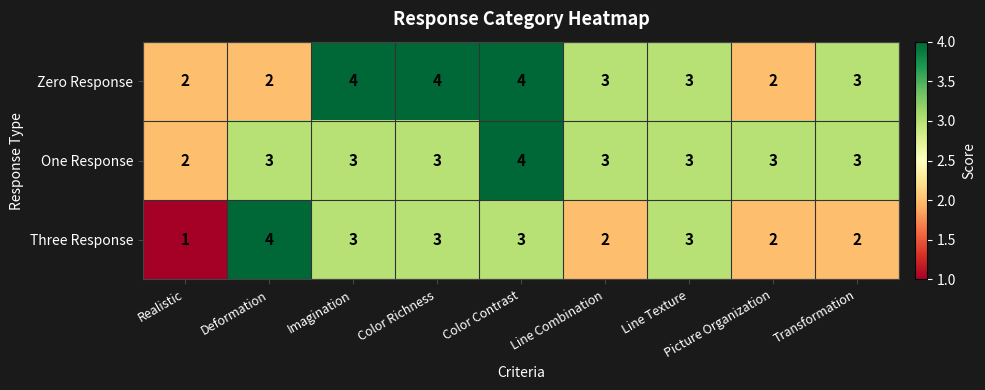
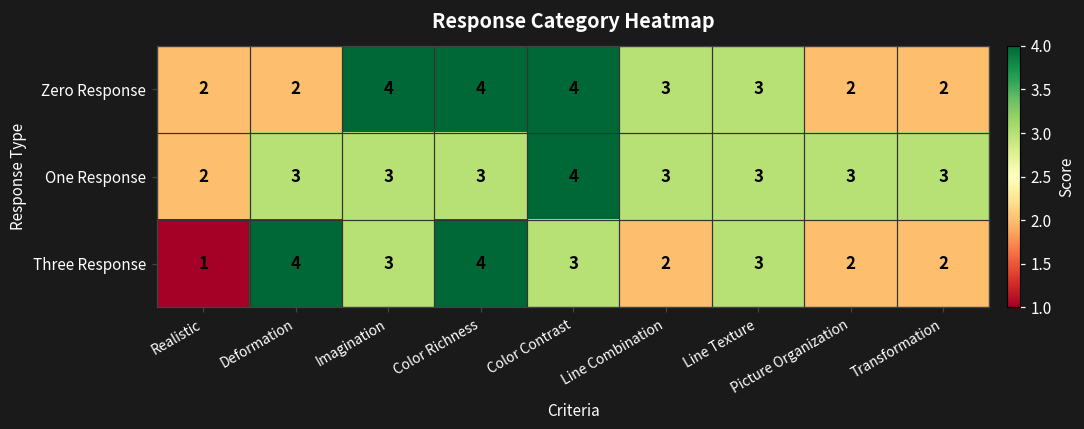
Zero Response, Transformation: 3 -> 2
Three Response, Color Richness: 3 -> 4
